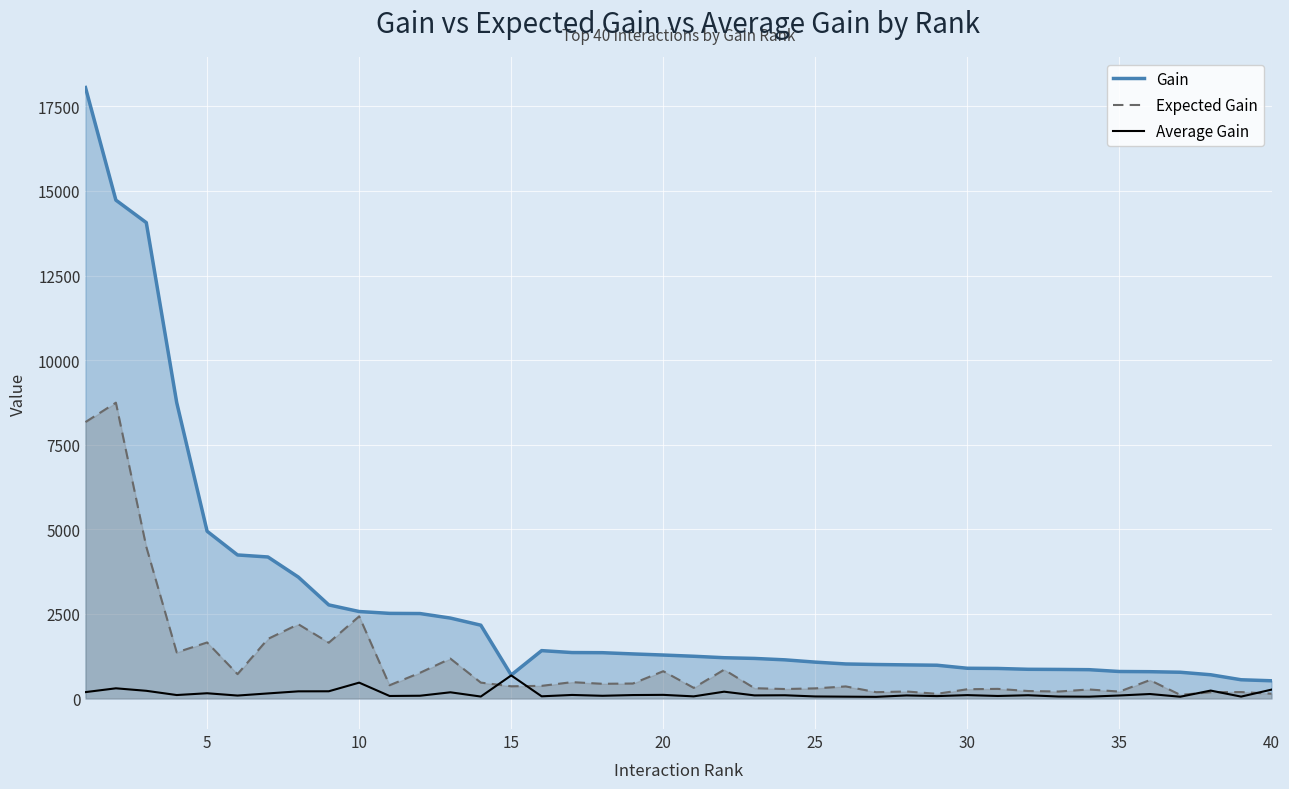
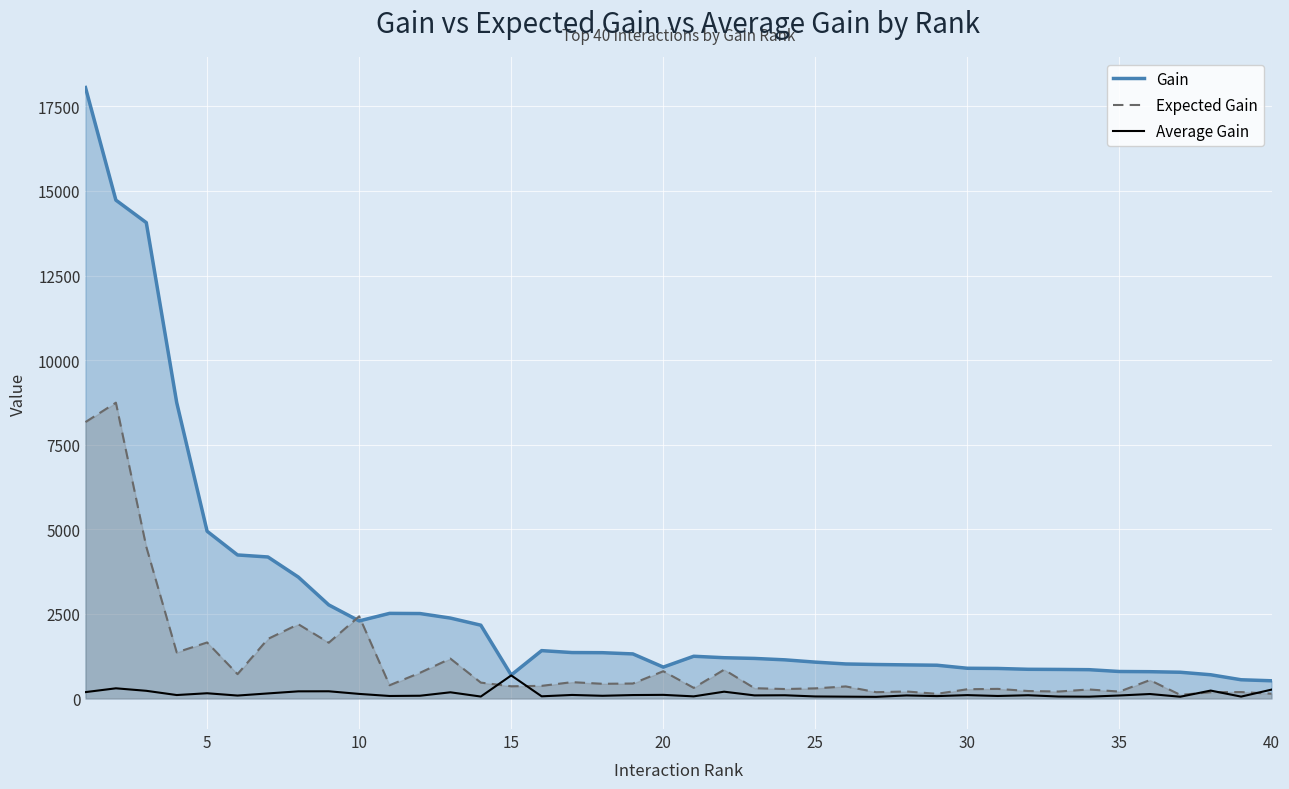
Gain, 10: 2600 -> 2300
Average Gain, 10: 500 -> 100
Gain, 20: 1300 -> 900
